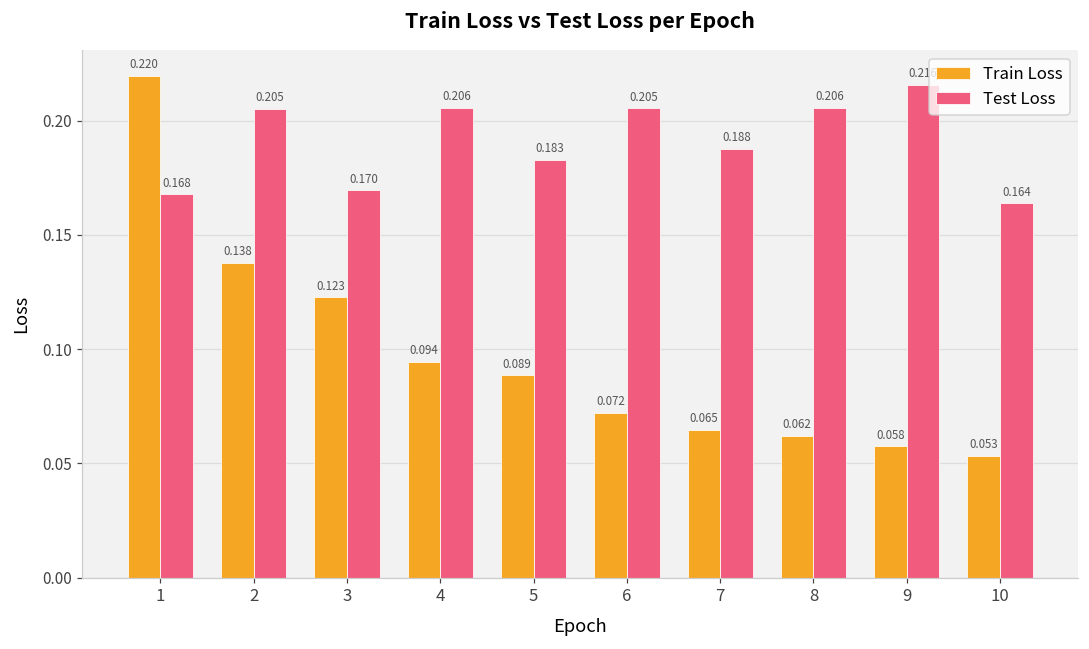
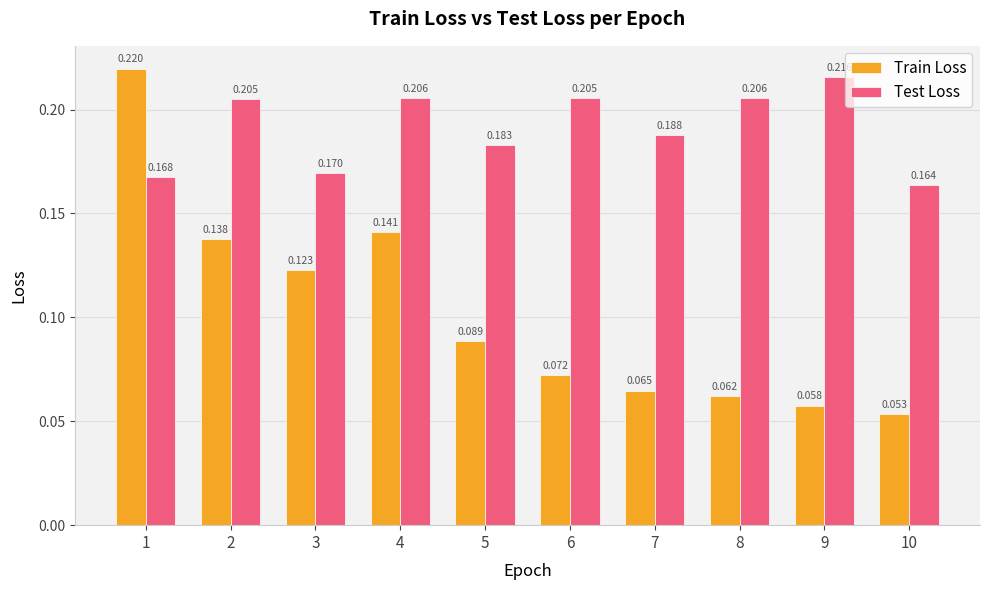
Train Loss, 4: 0.094 -> 0.141
